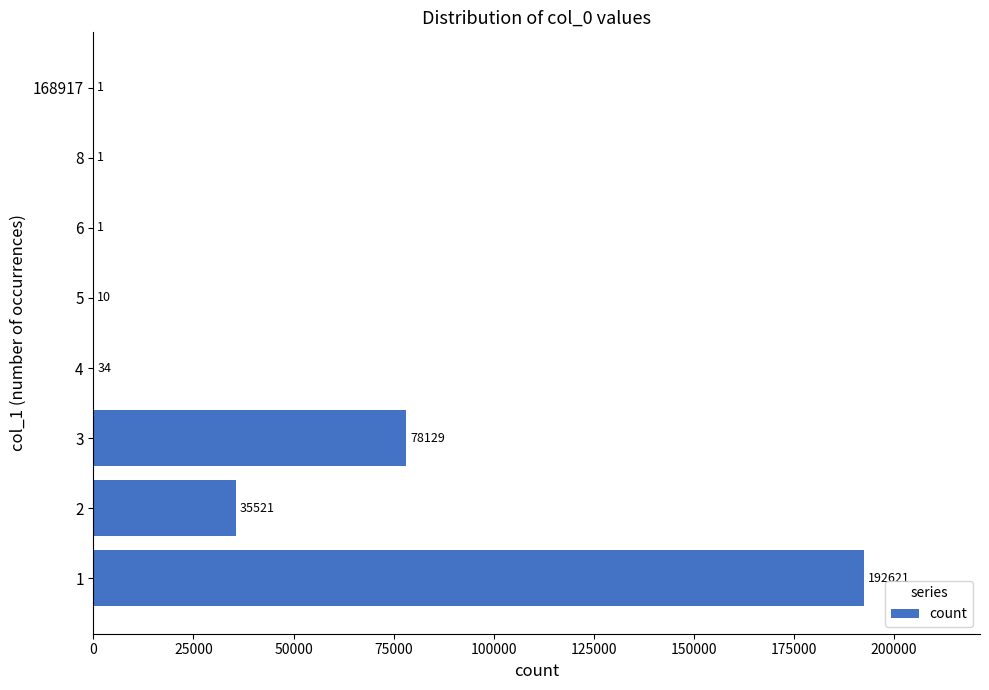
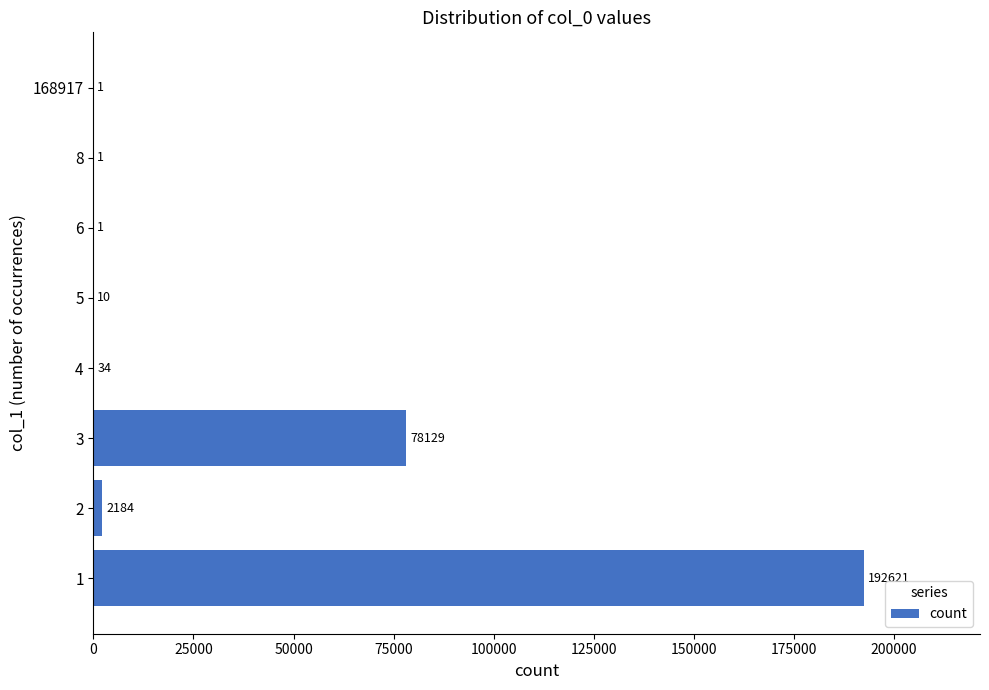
2: 35521 -> 2184
